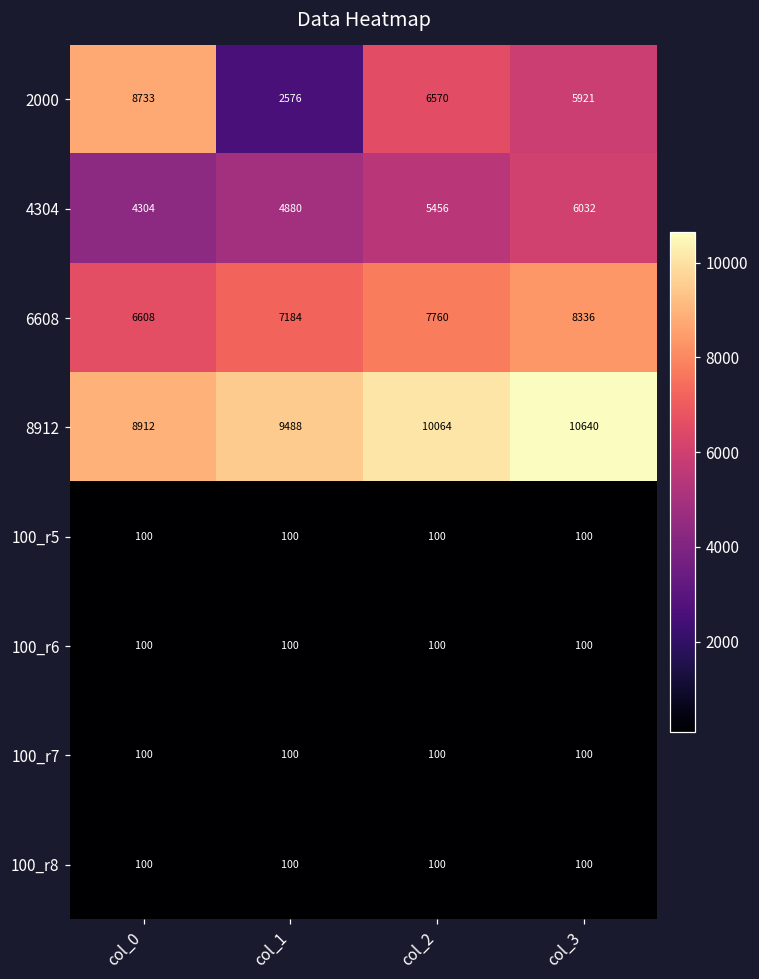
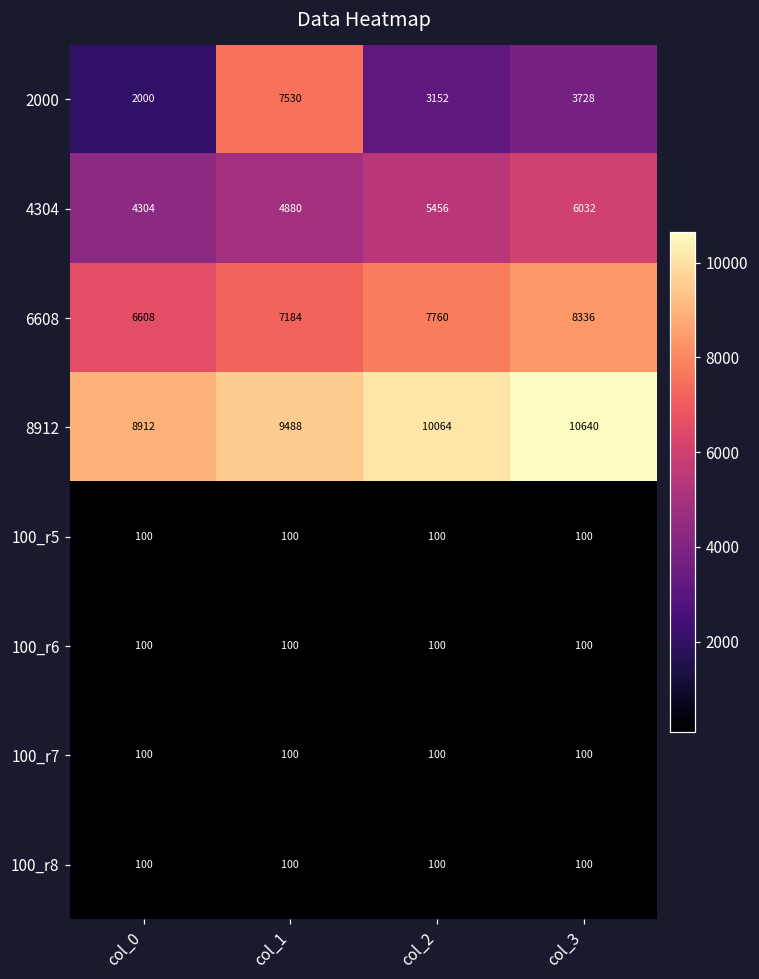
2000, col_0: 8733 -> 2000
2000, col_1: 2576 -> 7530
2000, col_2: 6570 -> 3152
2000, col_3: 5921 -> 3728
